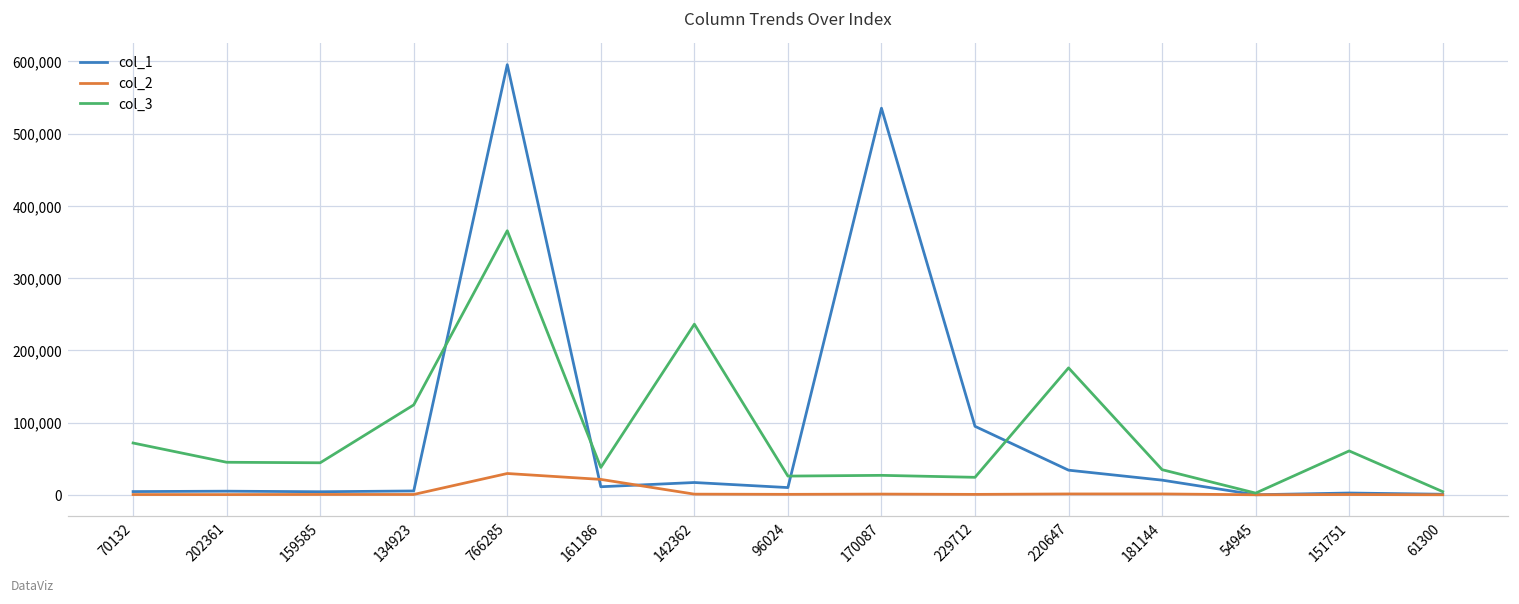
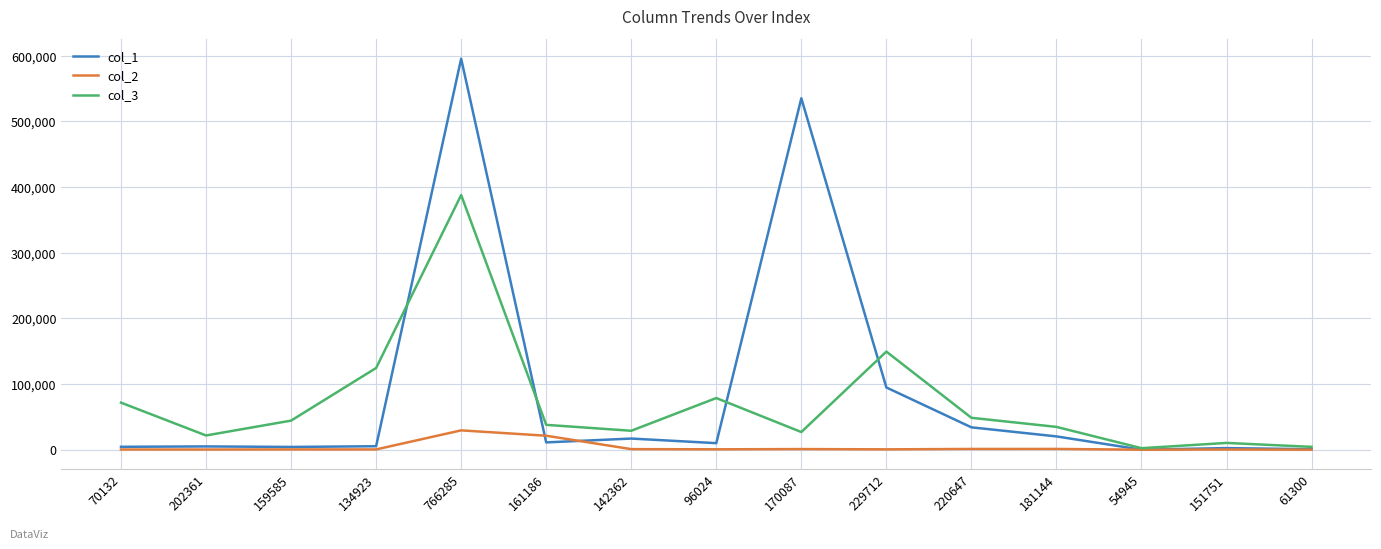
col_3, 202361: 50,000 -> 20,000
col_3, 766285: 370,000 -> 390,000
col_3, 142362: 240,000 -> 30,000
col_3, 96024: 30,000 -> 80,000
col_3, 229712: 20,000 -> 150,000
col_3, 220647: 180,000 -> 50,000
col_3, 151751: 60,000 -> 10,000
